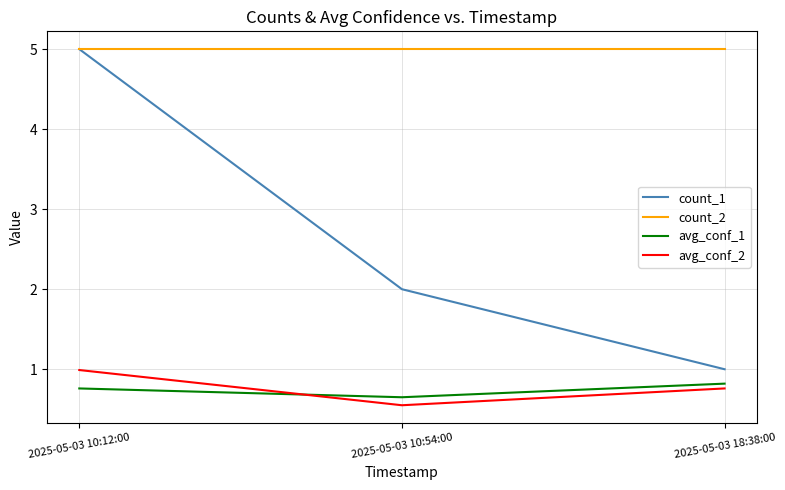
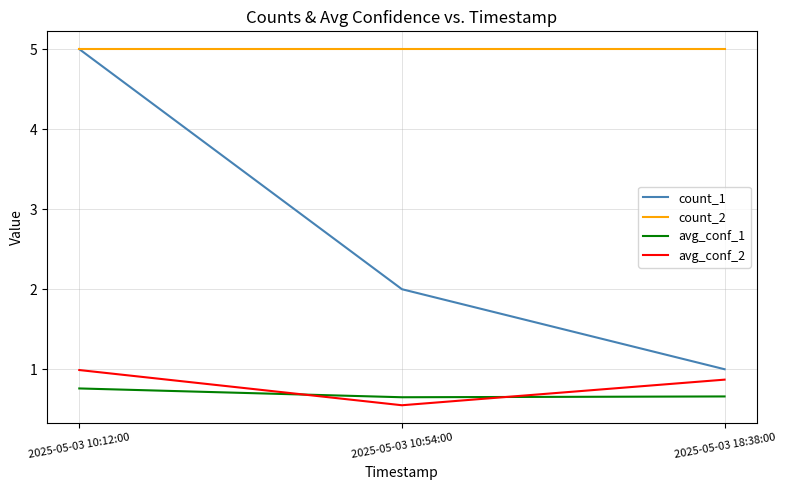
avg_conf_1, 2025-05-03 18:38:00: 0.8 -> 0.7
avg_conf_2, 2025-05-03 18:38:00: 0.8 -> 0.9
